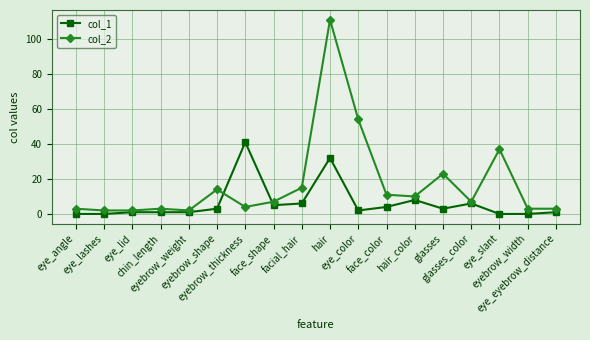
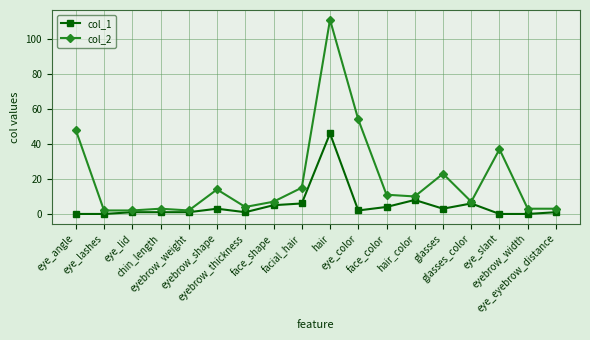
col_2, eye_angle: 3 -> 48
col_1, eyebrow_thickness: 41 -> 1
col_1, hair: 32 -> 46
